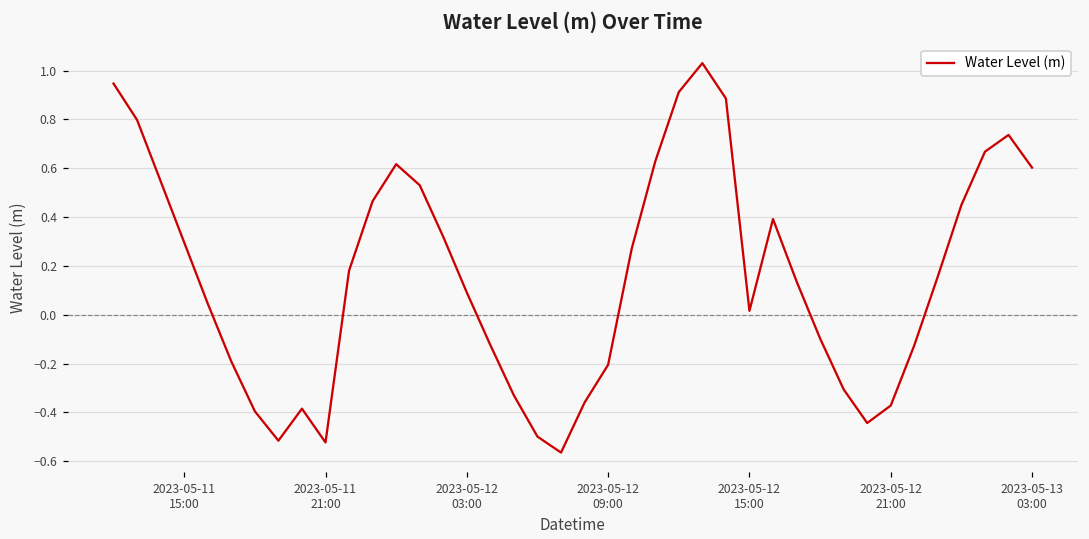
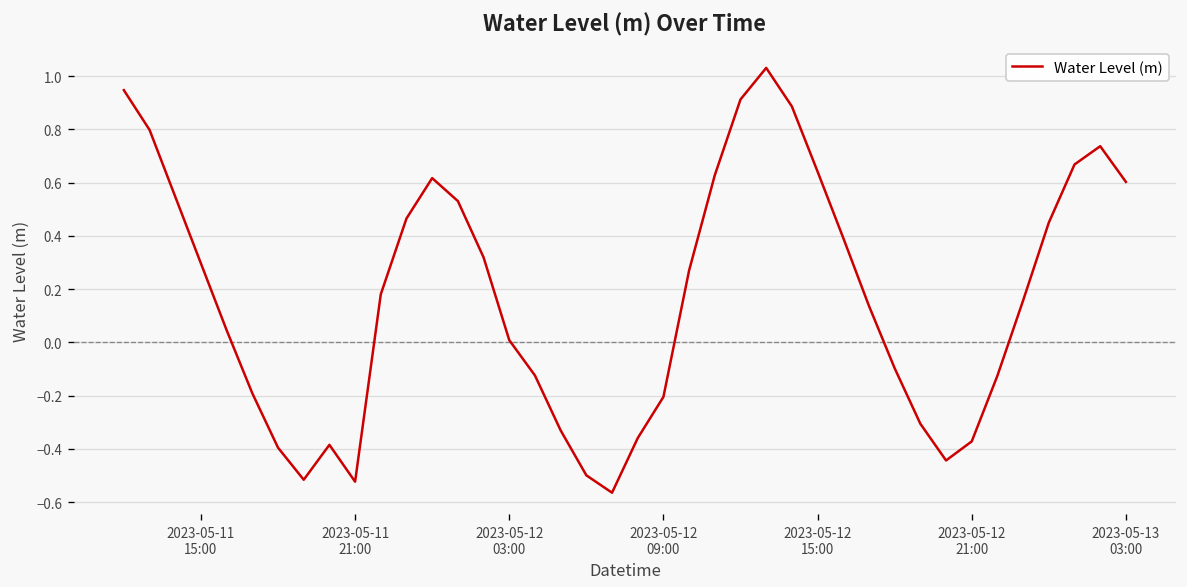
2023-05-12 03:00: 0.09 -> 0.01
2023-05-12 15:00: 0.02 -> 0.64
